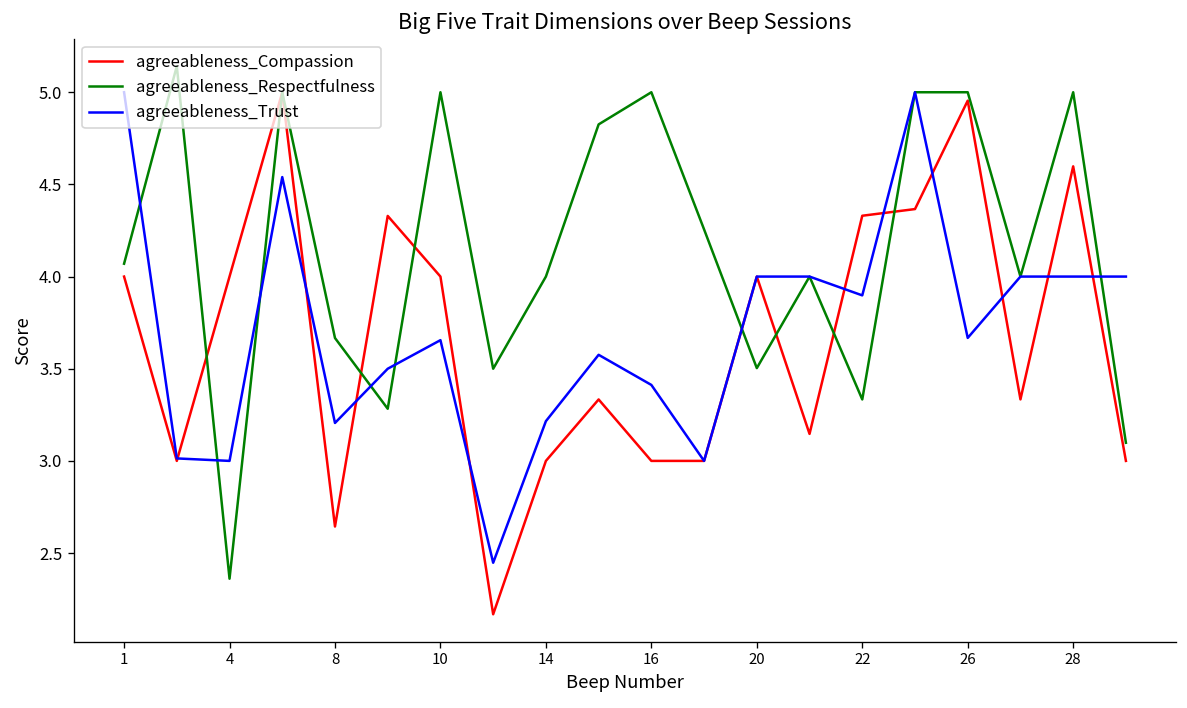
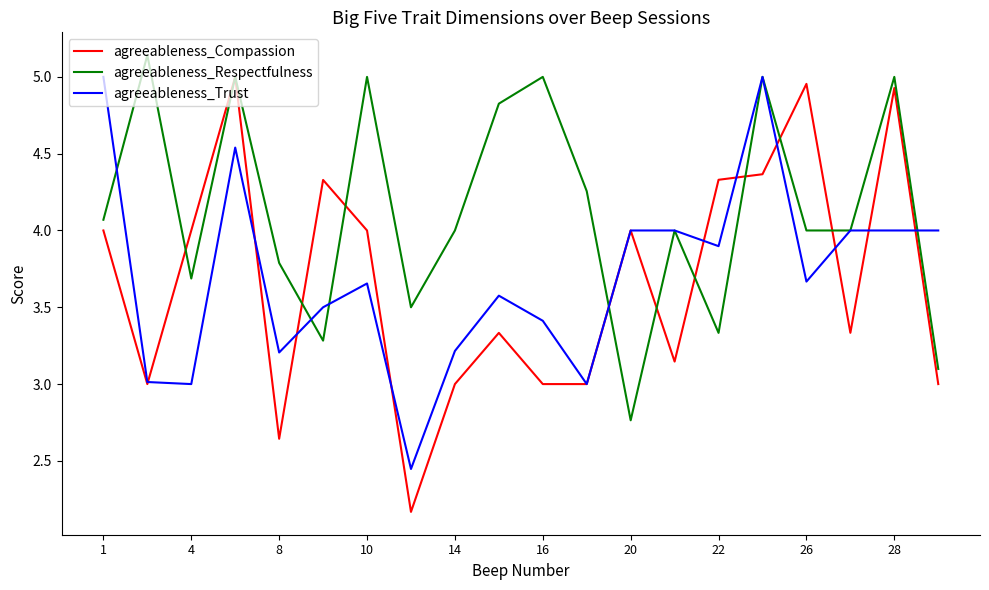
agreeableness_Respectfulness, 4: 2.36 -> 3.69
agreeableness_Respectfulness, 8: 3.67 -> 3.79
agreeableness_Respectfulness, 20: 3.50 -> 2.76
agreeableness_Respectfulness, 26: 5 -> 4
agreeableness_Compassion, 28: 4.60 -> 4.93
